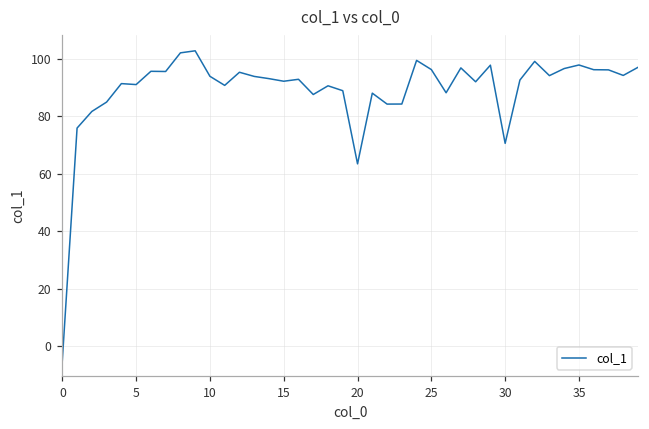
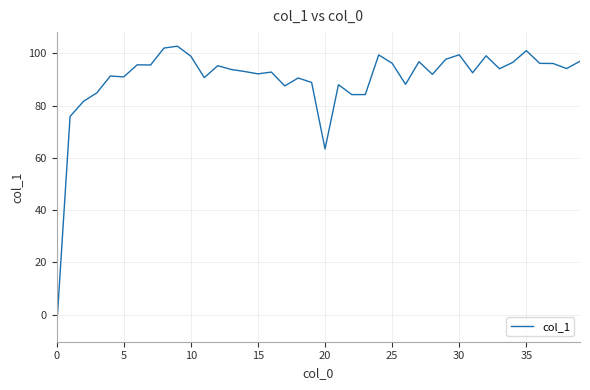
10: 94 -> 99
30: 71 -> 99
35: 98 -> 101
